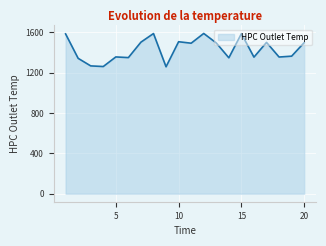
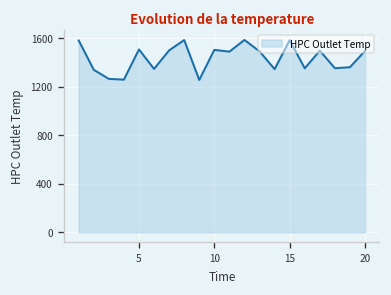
5: 1350 -> 1510
